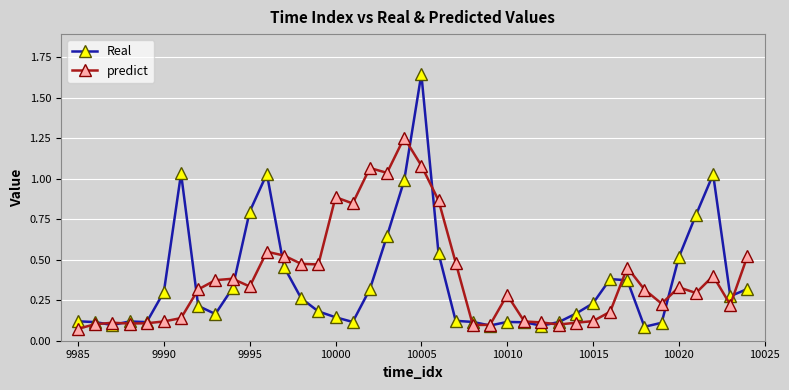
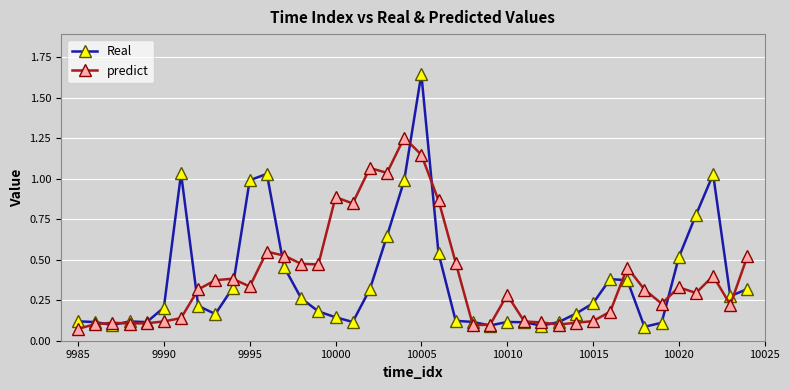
Real, 9990: 0.30 -> 0.21
Real, 9995: 0.80 -> 0.99
predict, 10005: 1.08 -> 1.15
